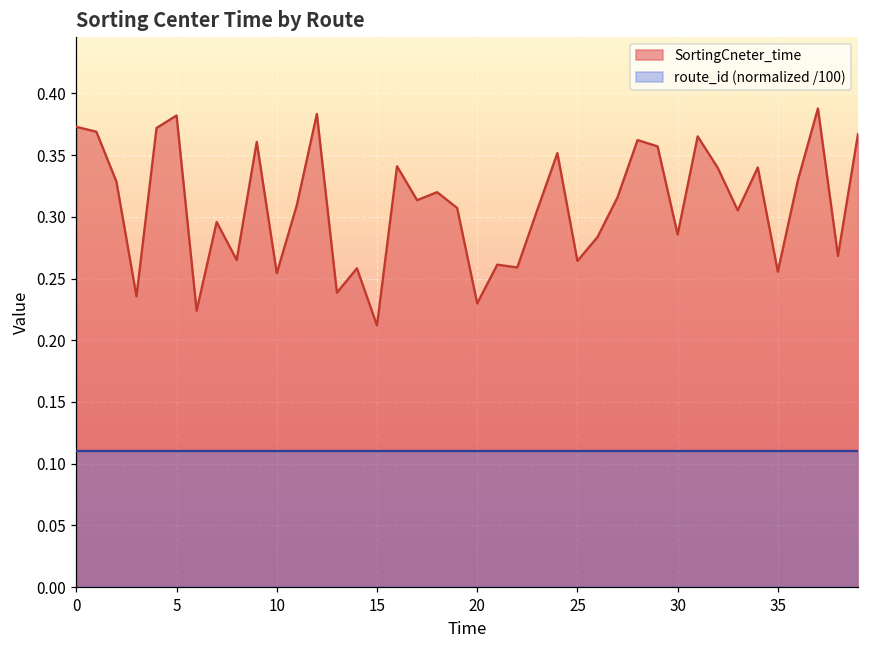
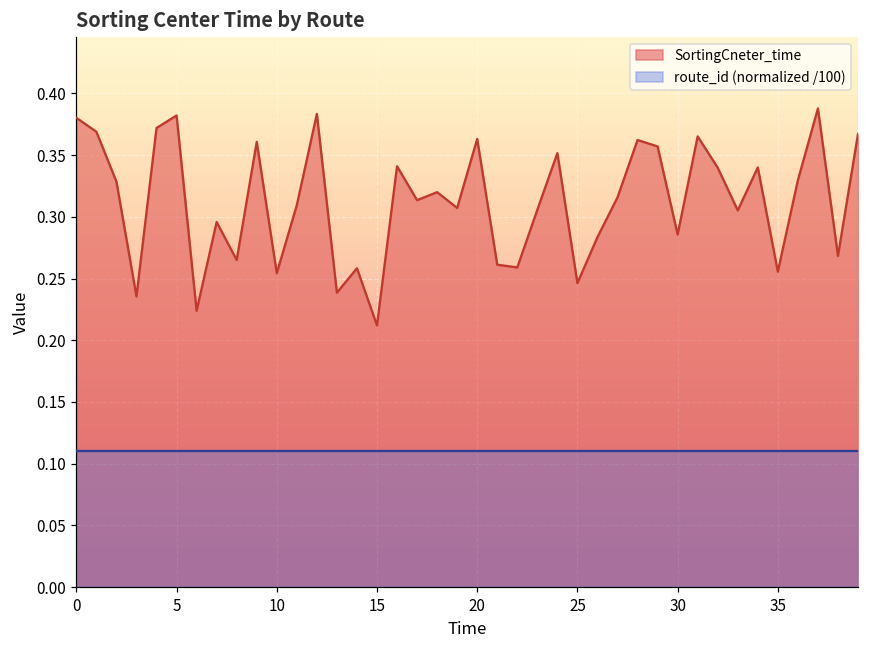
SortingCneter_time, 0: 0.373 -> 0.380
SortingCneter_time, 20: 0.230 -> 0.363
SortingCneter_time, 25: 0.264 -> 0.246
